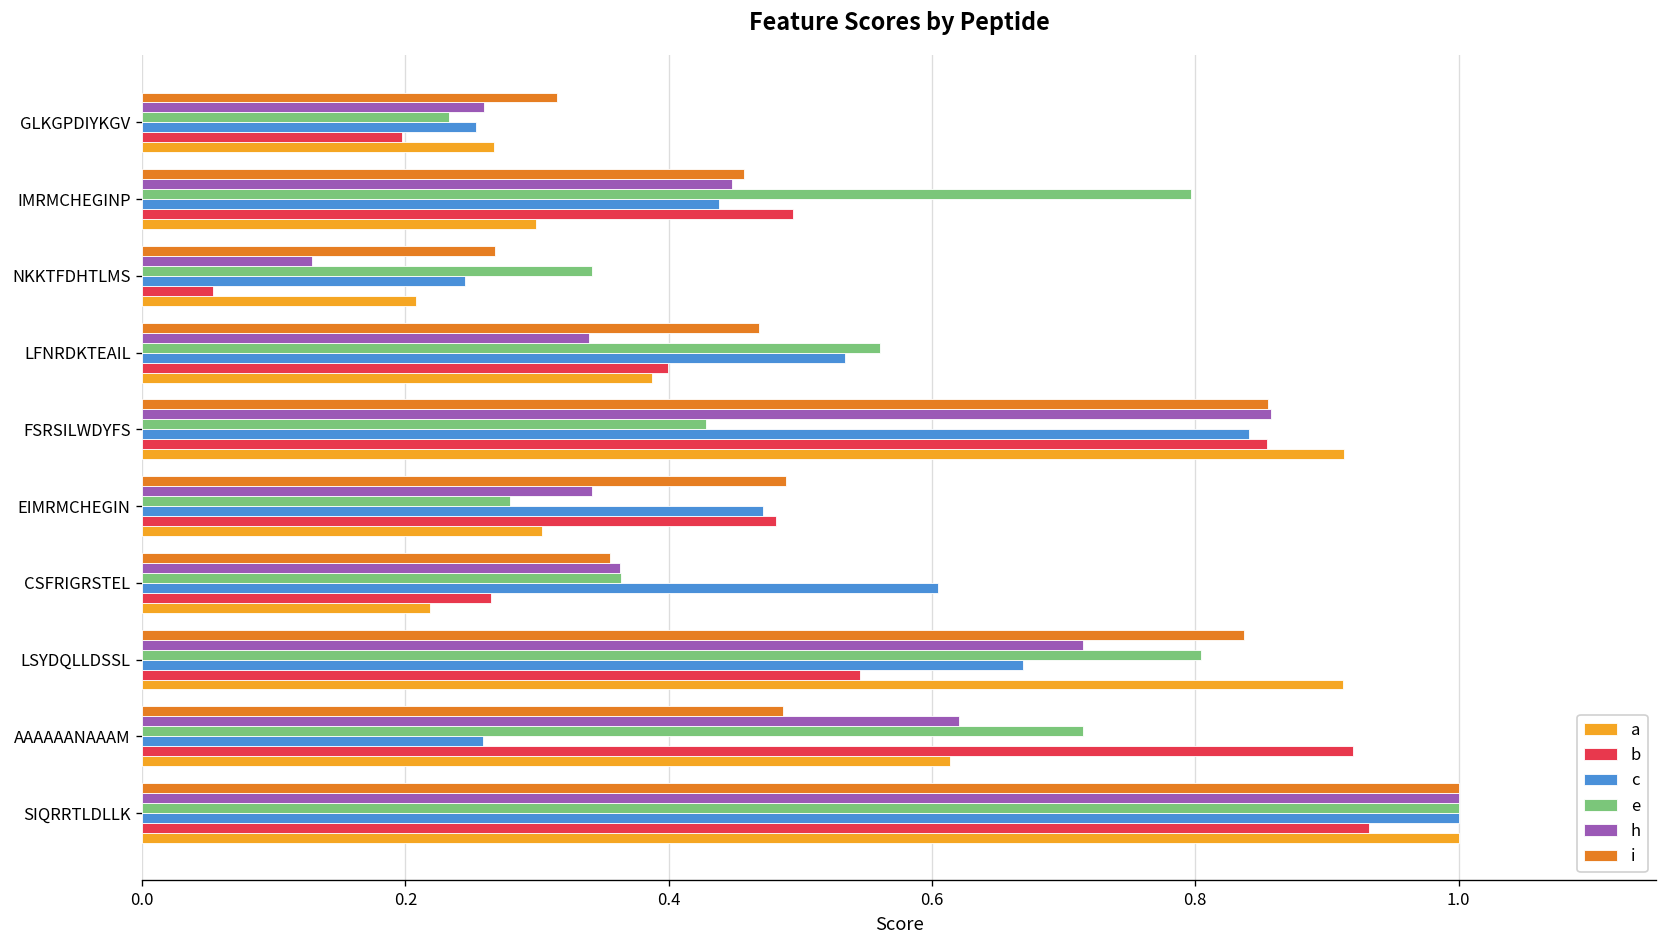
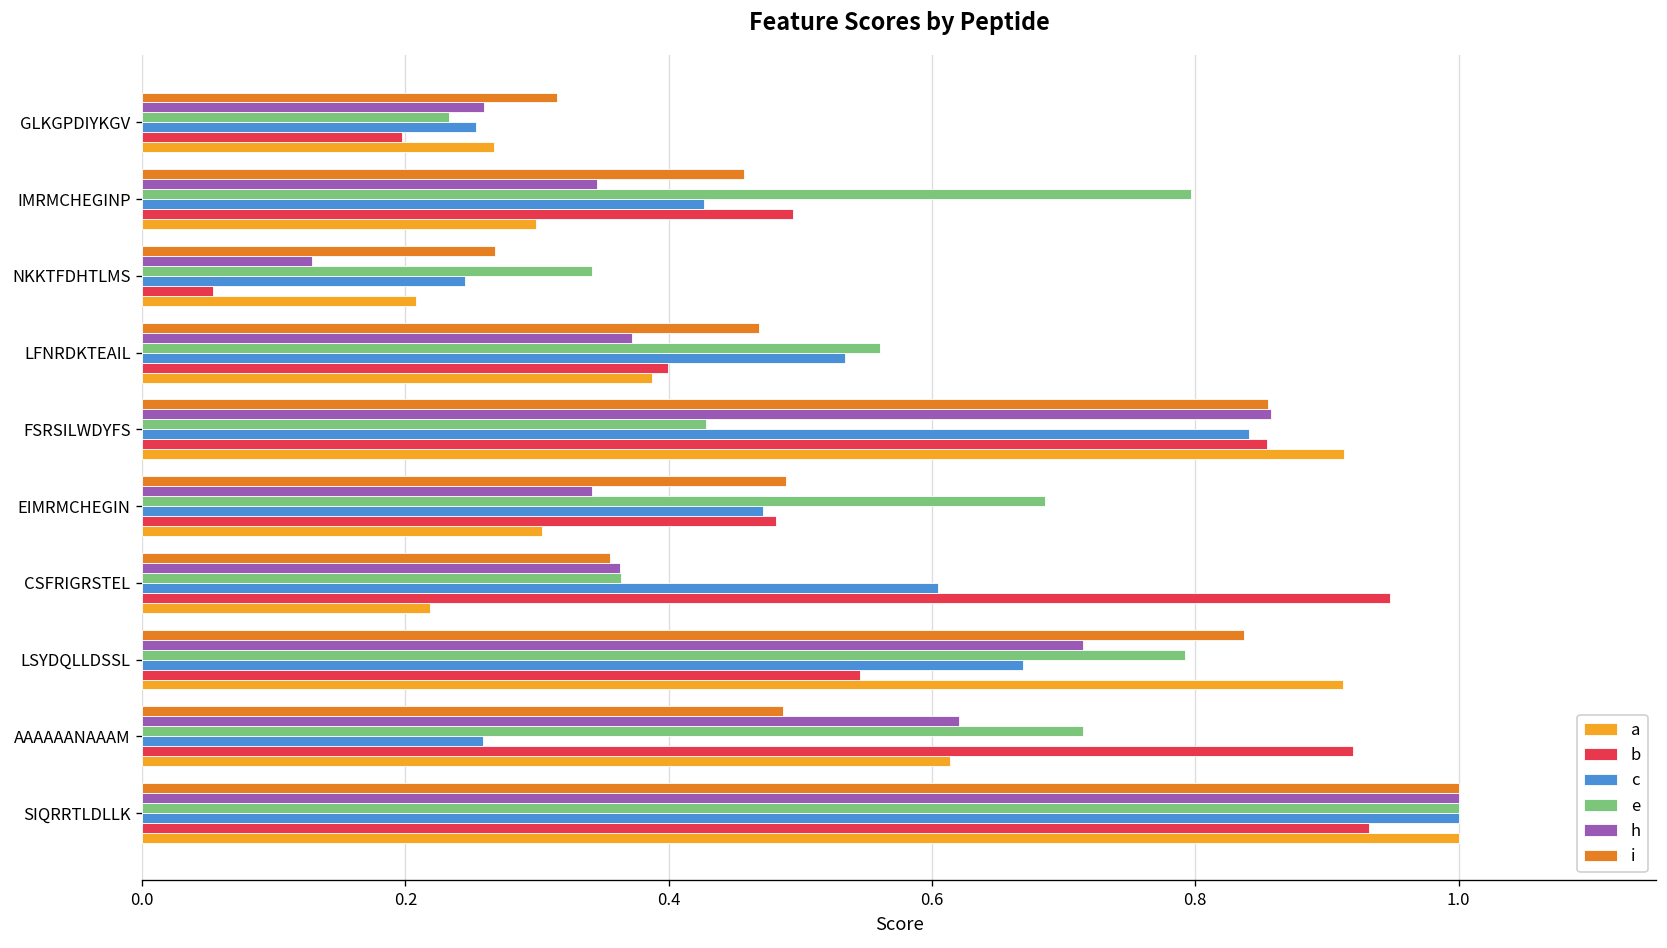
h, IMRMCHEGINP: 0.448 -> 0.345
c, IMRMCHEGINP: 0.438 -> 0.427
h, LFNRDKTEAIL: 0.340 -> 0.372
e, EIMRMCHEGIN: 0.279 -> 0.686
b, CSFRIGRSTEL: 0.265 -> 0.948
e, LSYDQLLDSSL: 0.804 -> 0.792
